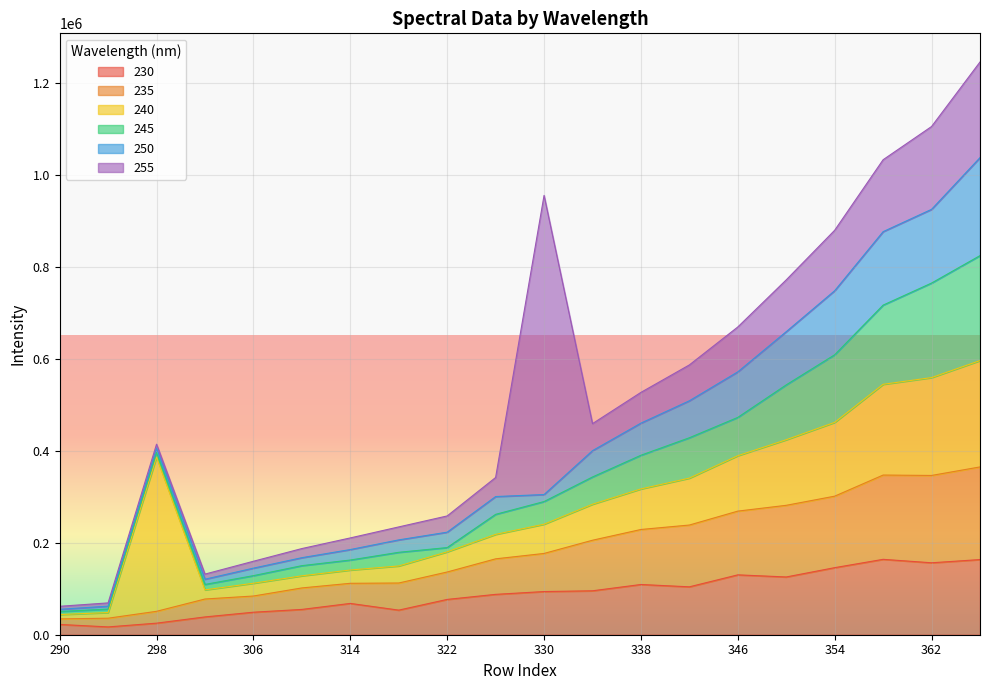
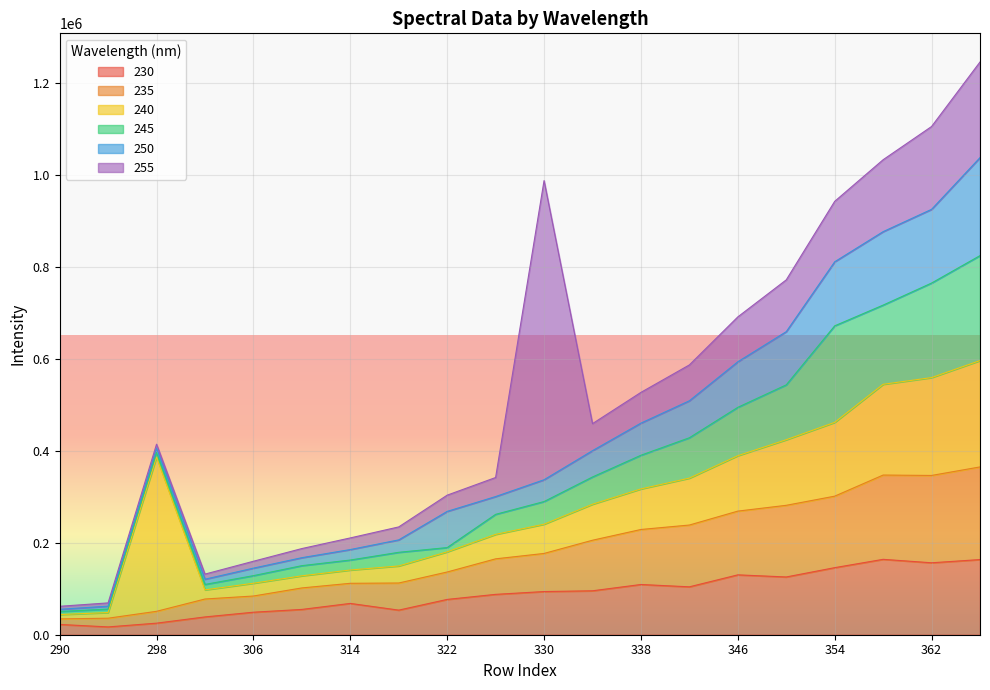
250, 322: 30000 -> 80000
250, 330: 20000 -> 50000
245, 346: 80000 -> 110000
245, 354: 150000 -> 210000
